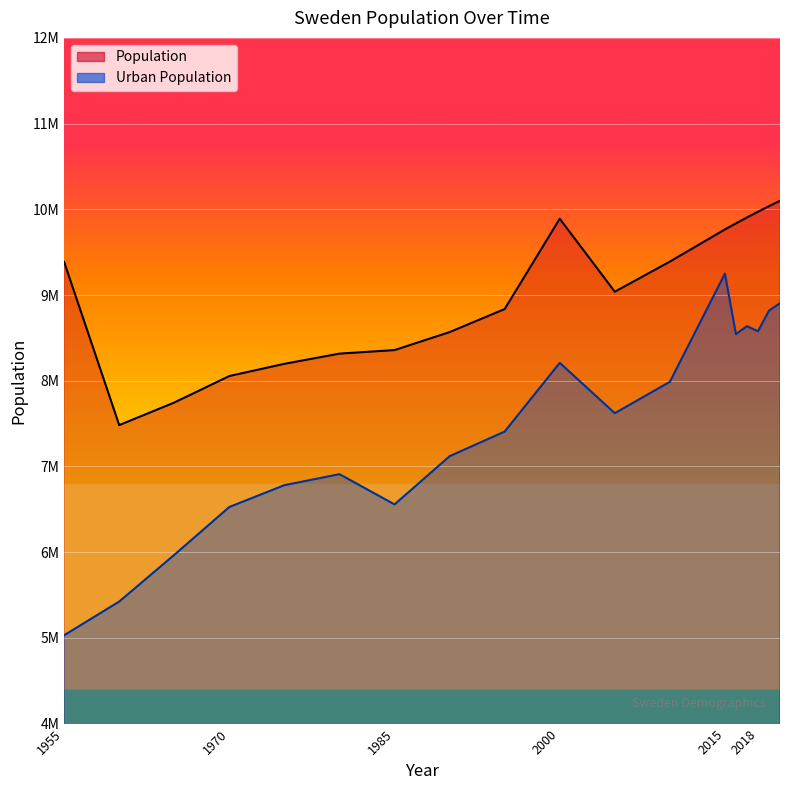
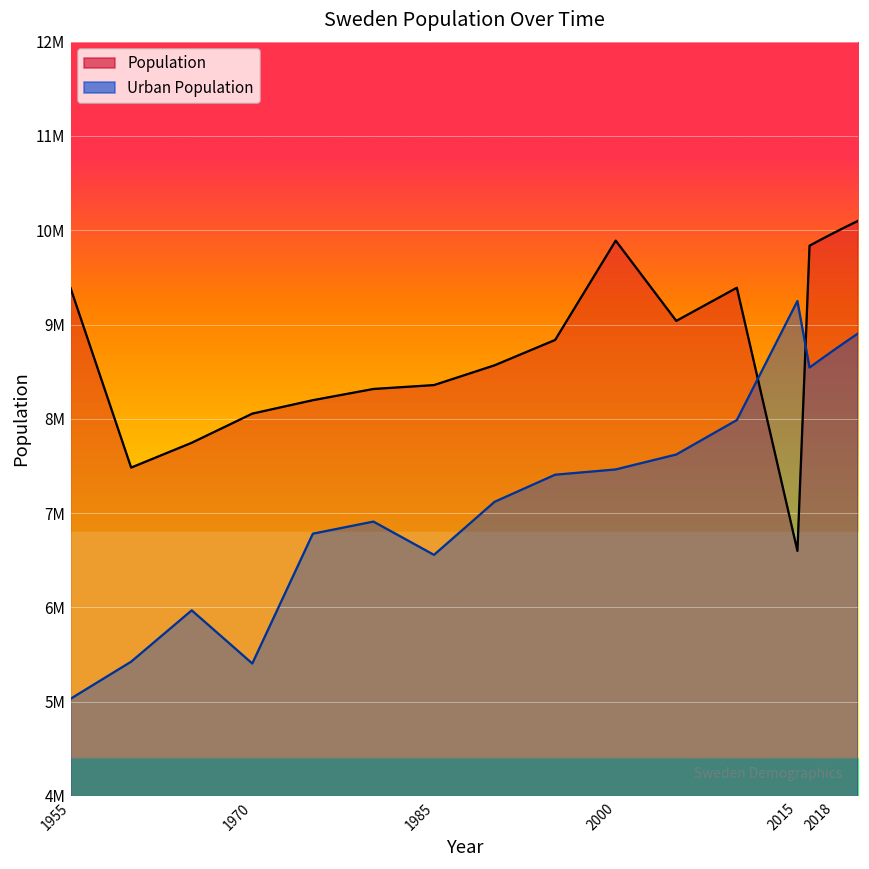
Urban Population, 1970: 6500000 -> 5400000
Urban Population, 2000: 8200000 -> 7500000
Population, 2015: 9800000 -> 6600000
Urban Population, 2018: 8600000 -> 8700000
